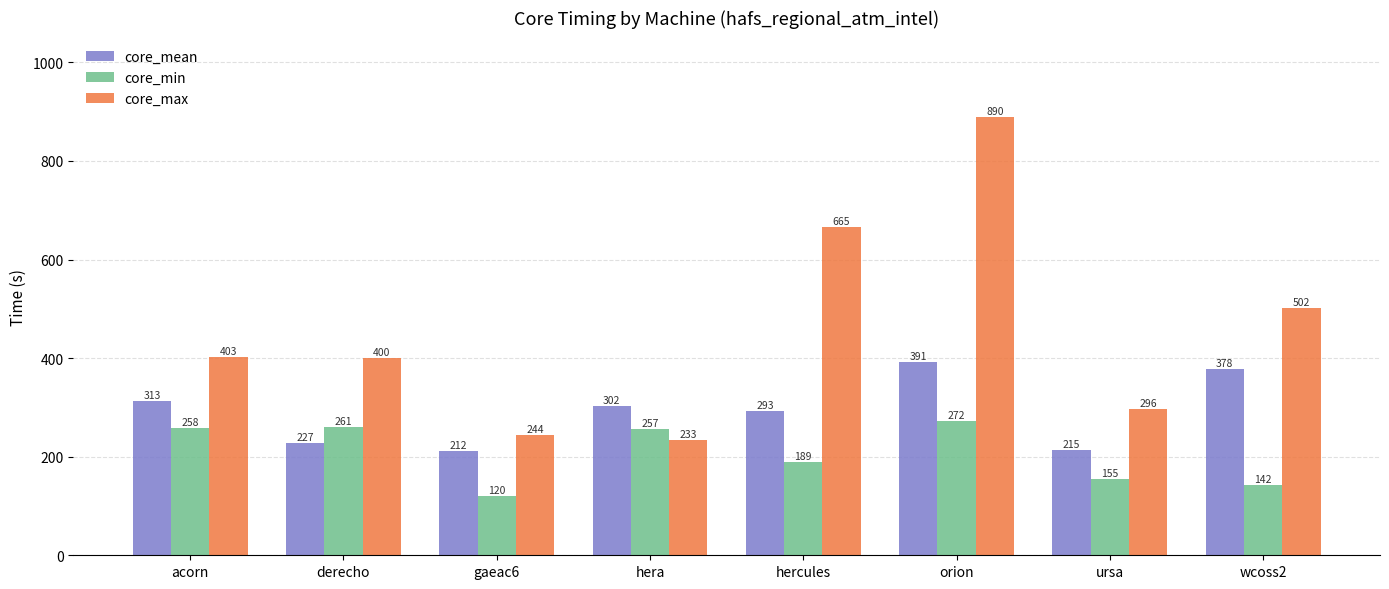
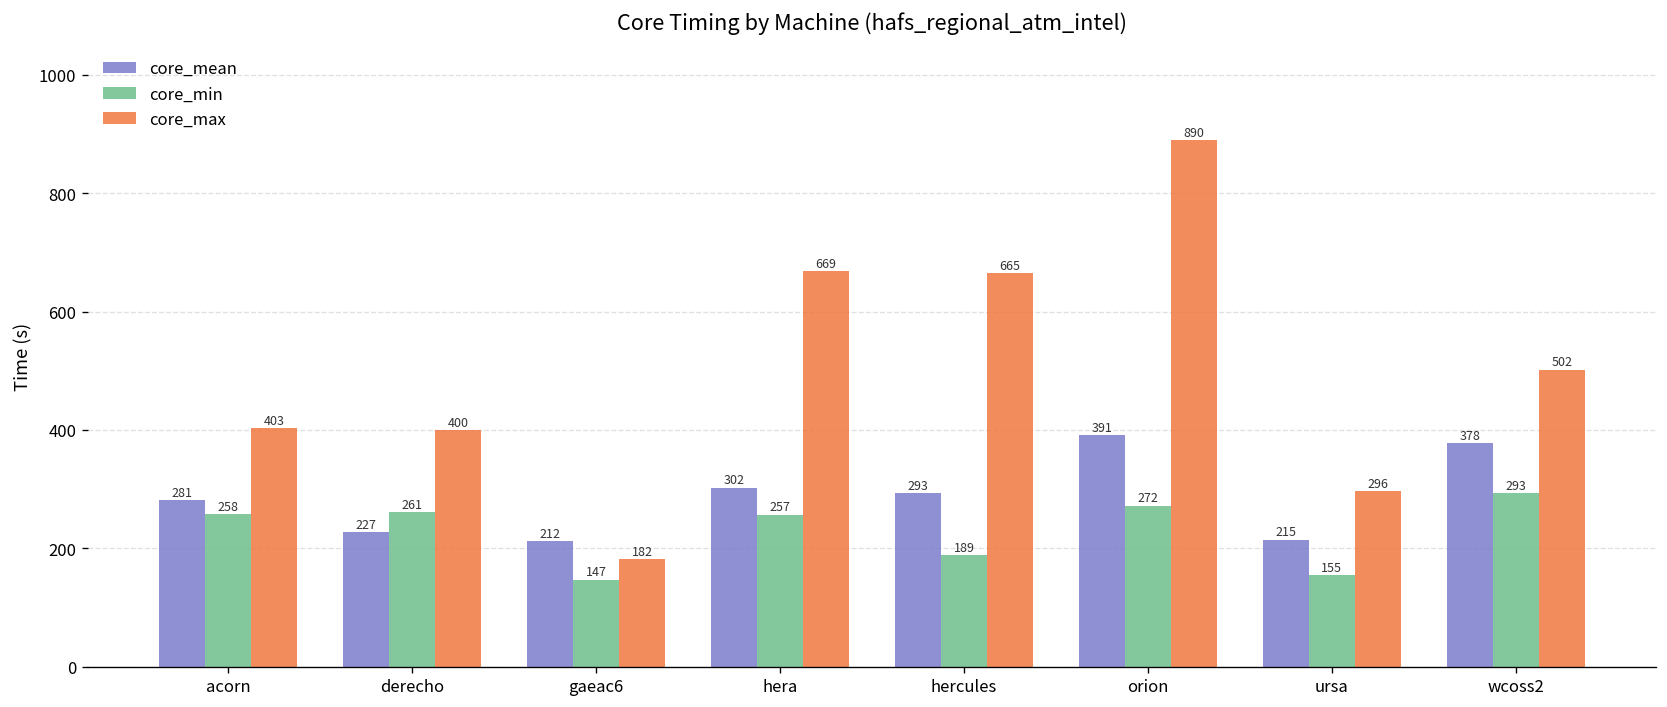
core_mean, acorn: 313 -> 281
core_min, gaeac6: 120 -> 147
core_max, gaeac6: 244 -> 182
core_max, hera: 233 -> 669
core_min, wcoss2: 142 -> 293
